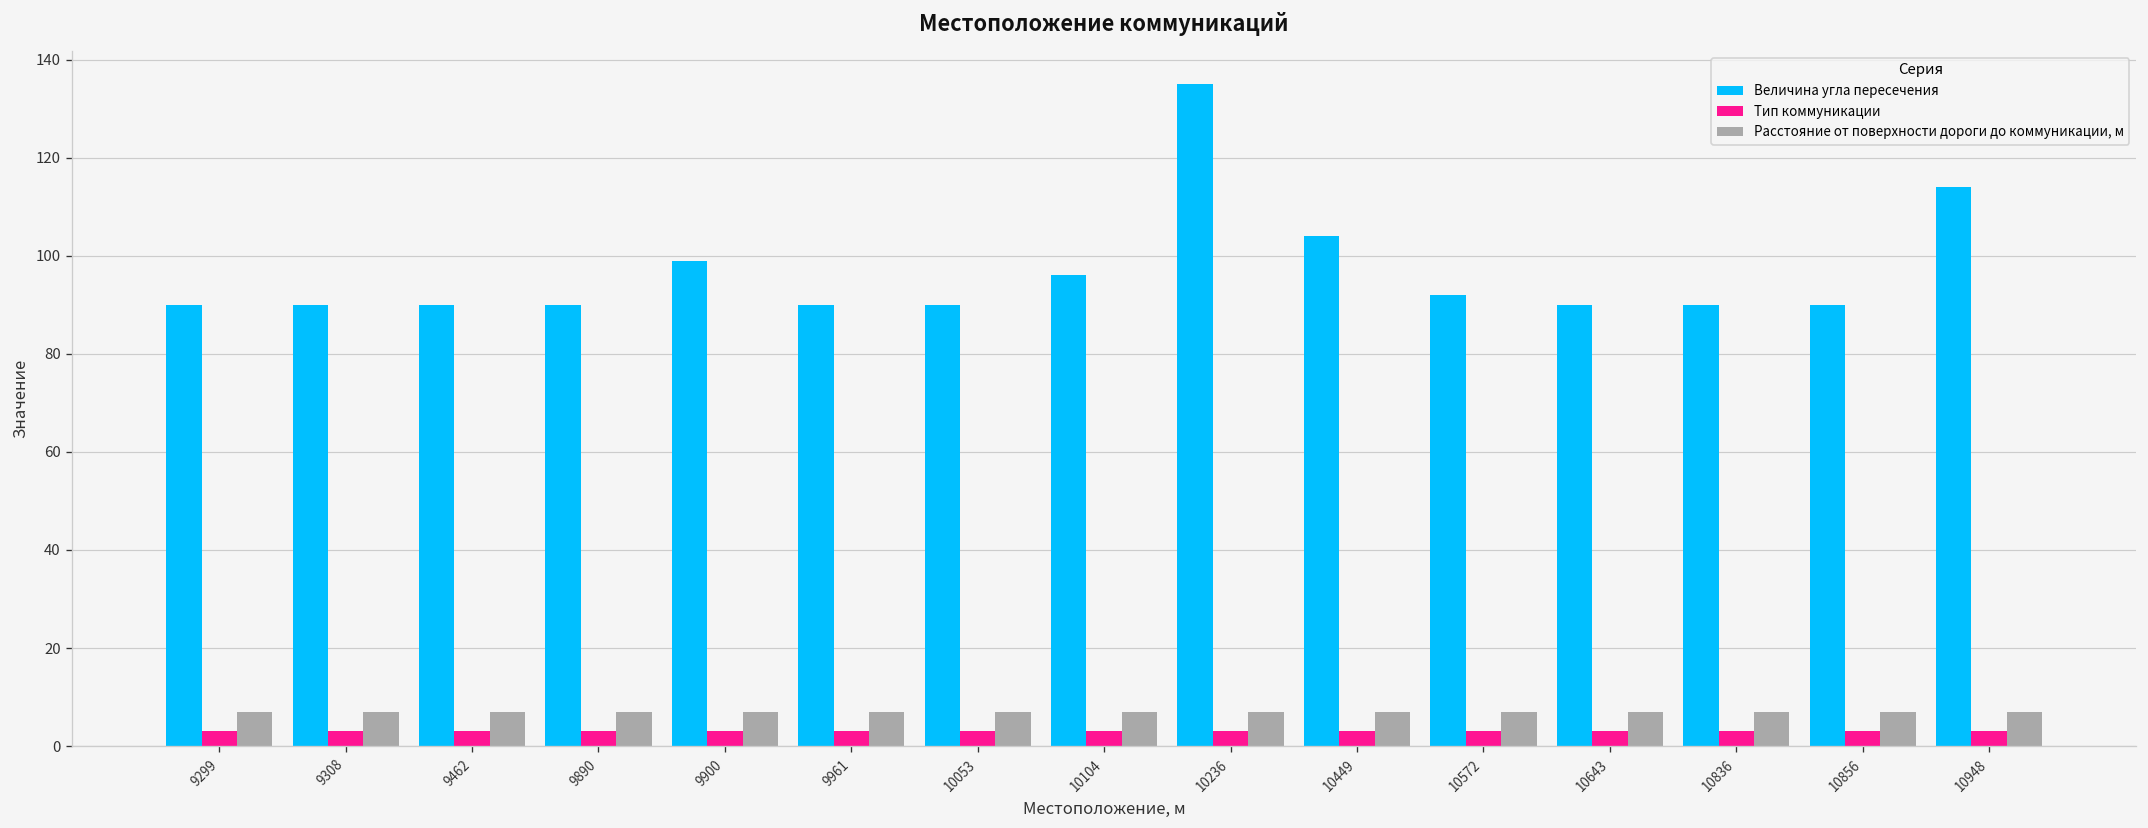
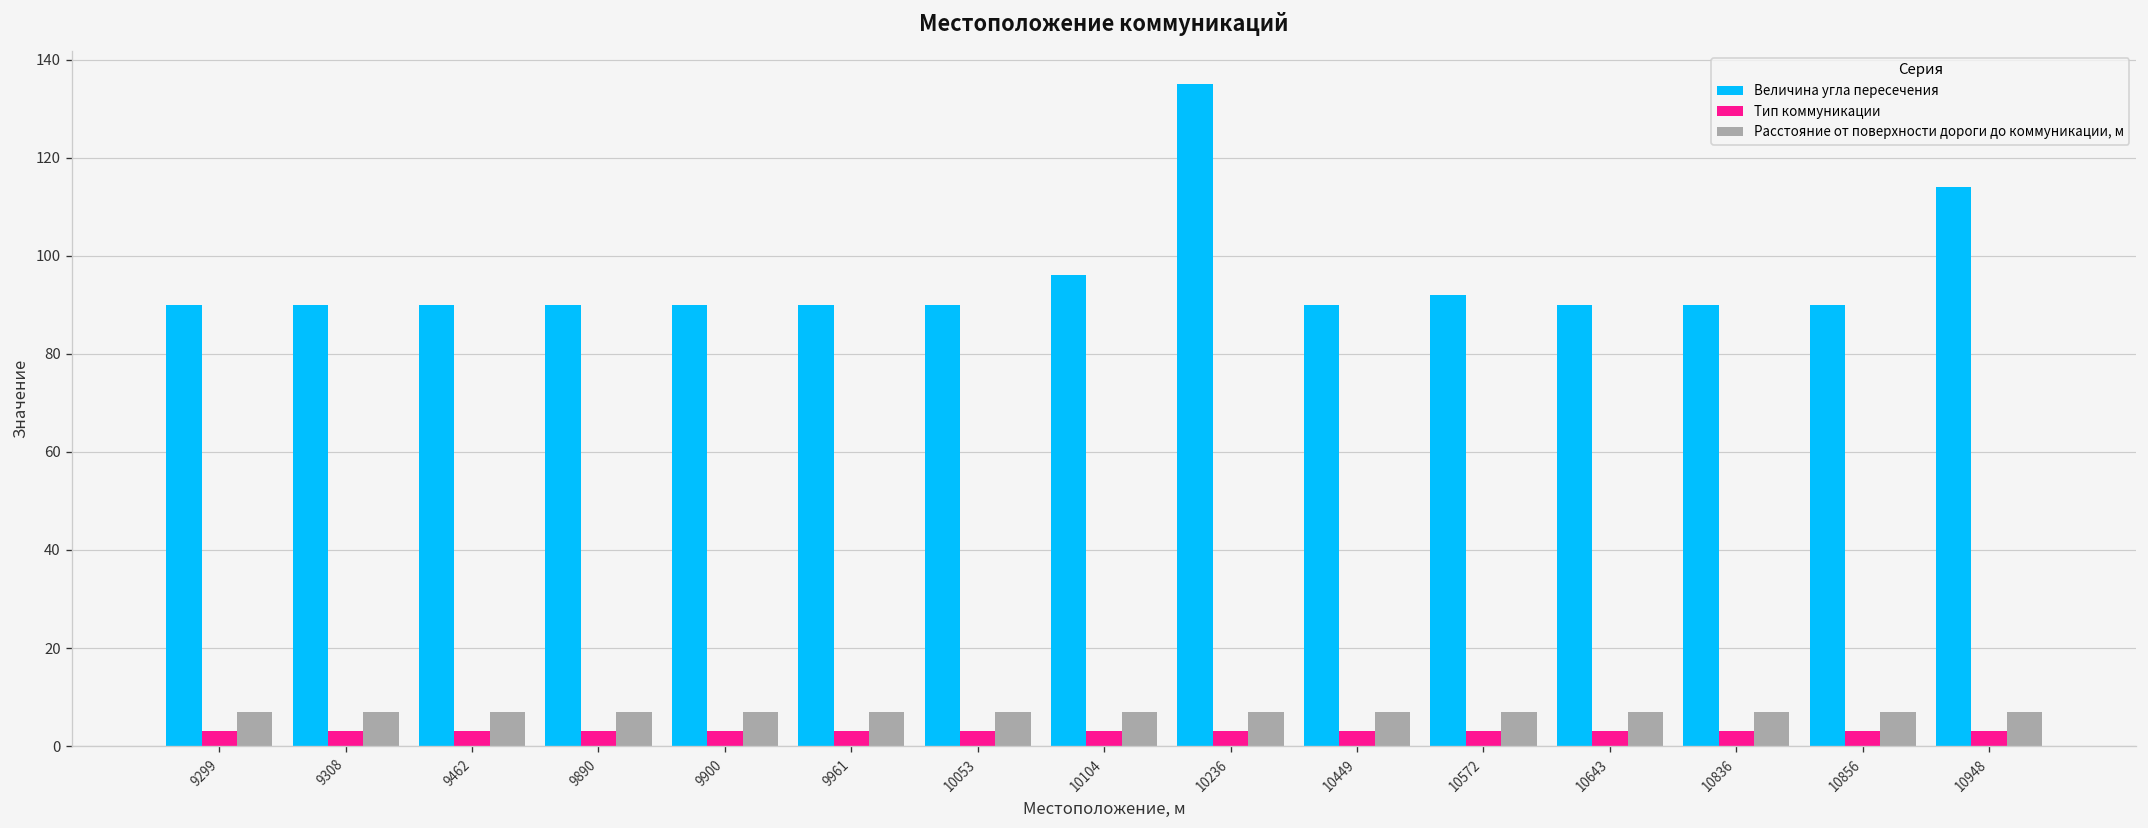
Величина угла пересечения, 9900: 99 -> 90
Величина угла пересечения, 10449: 104 -> 90
